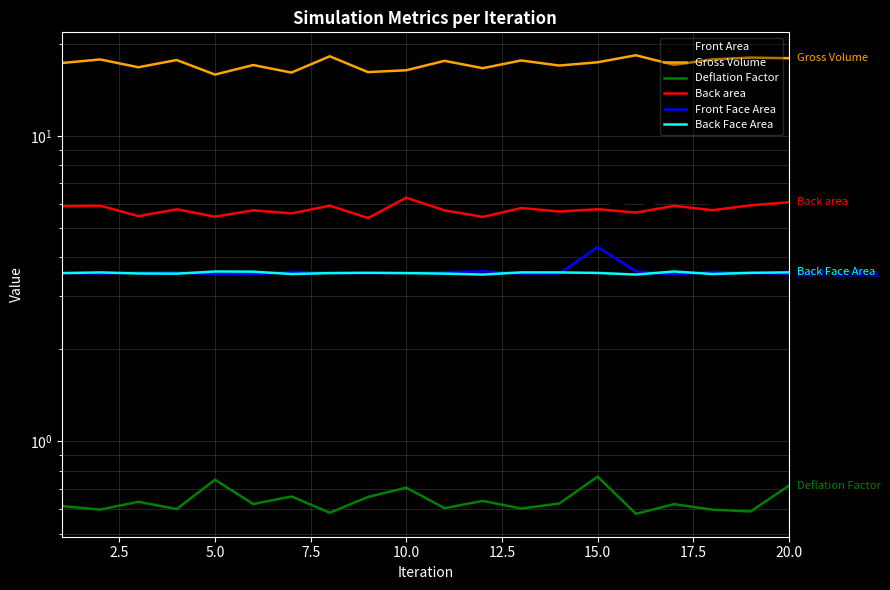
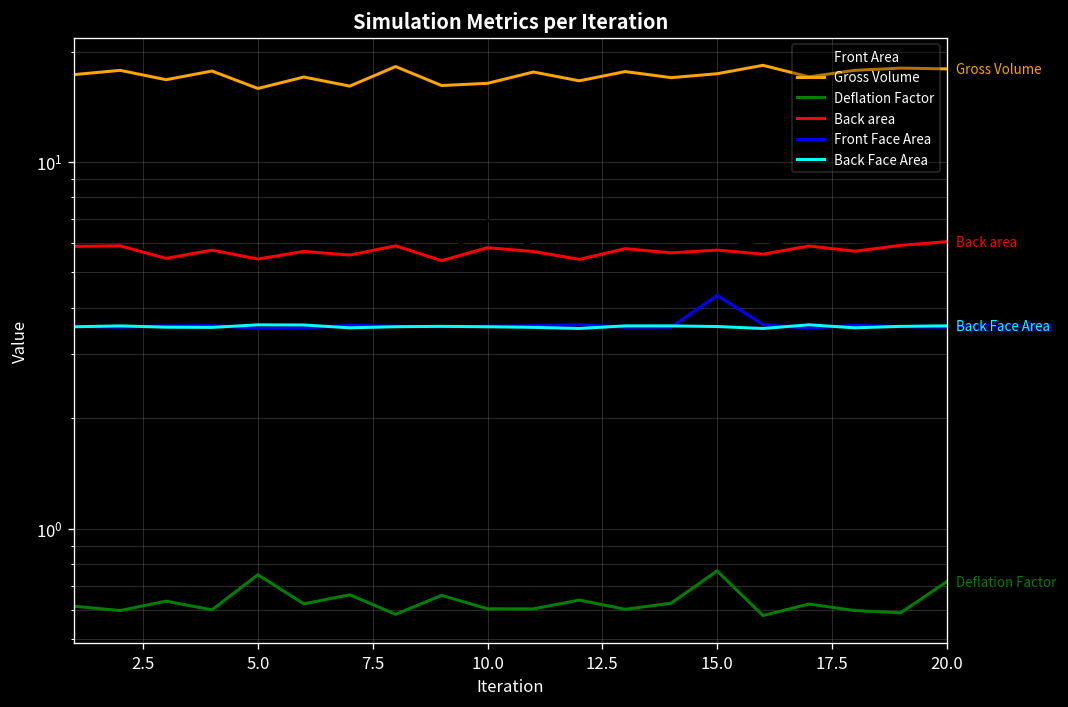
Front Area, 10.0: 5.9 -> 6.9
Deflation Factor, 10.0: 0.71 -> 0.61
Back area, 10.0: 6.3 -> 5.8
